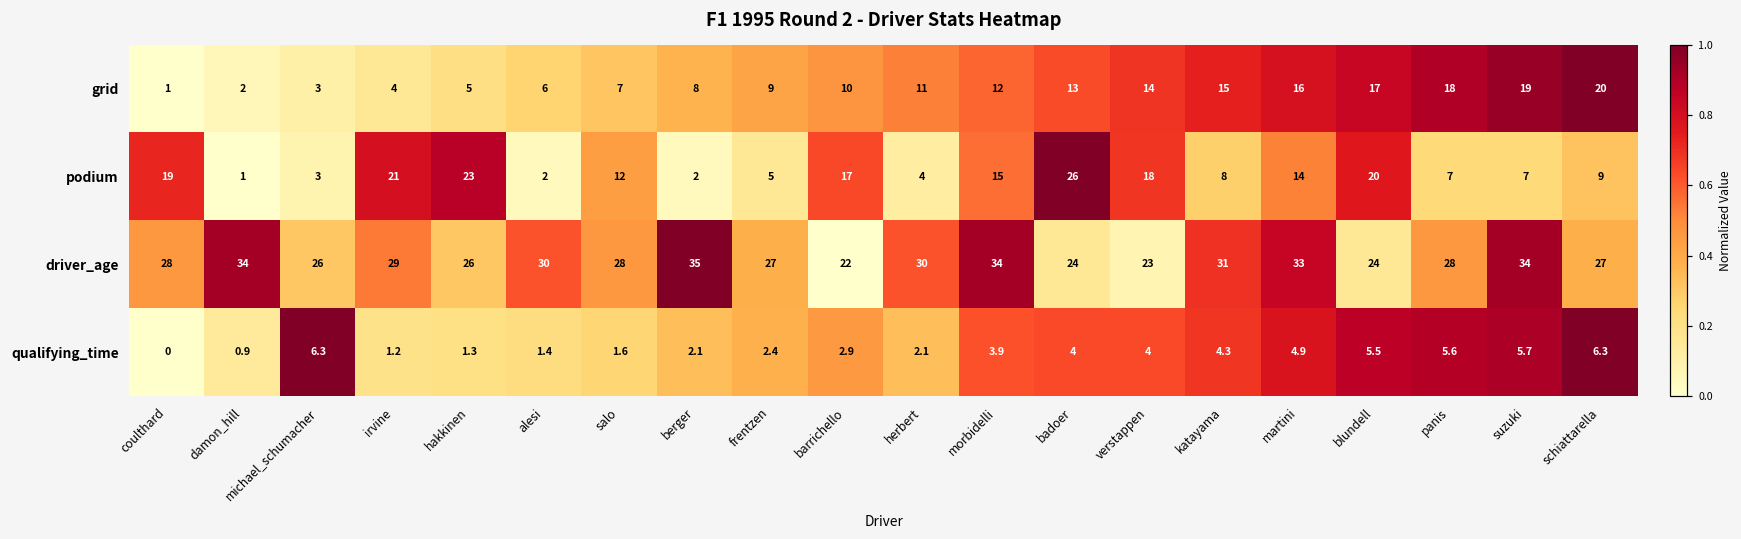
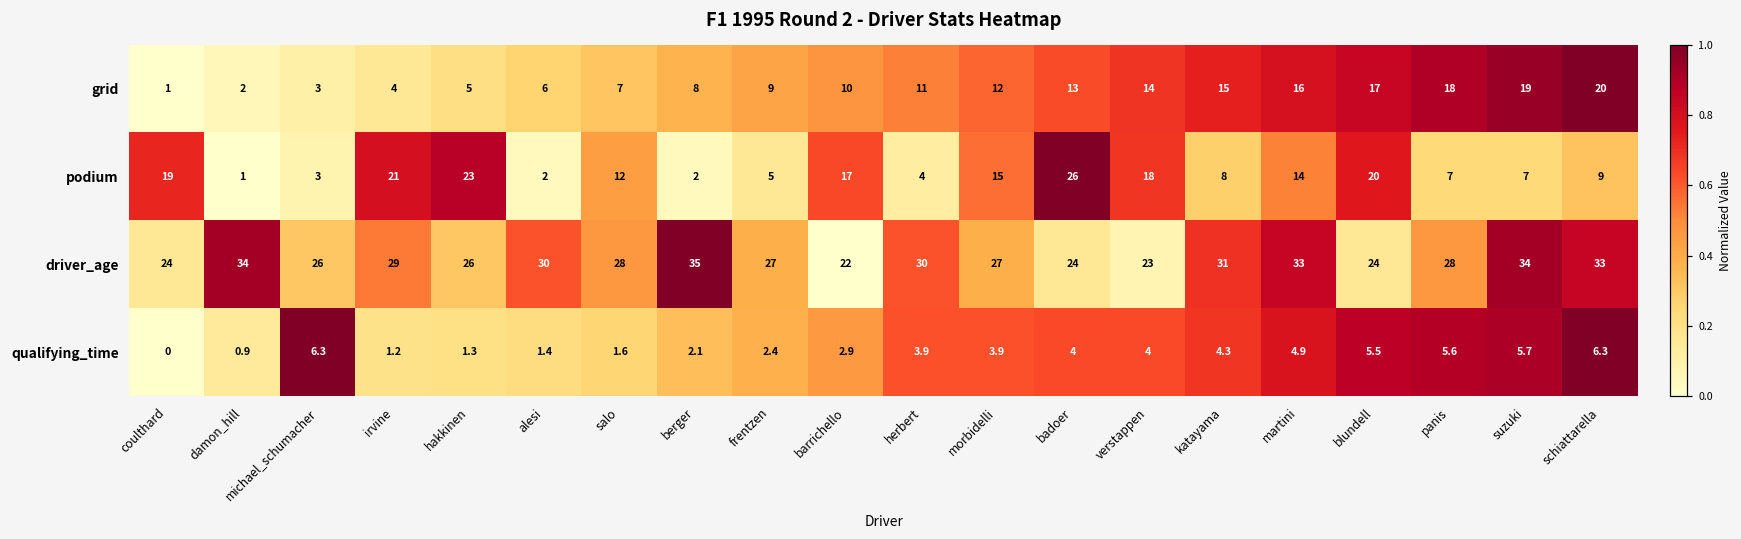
driver_age, coulthard: 28 -> 24
driver_age, morbidelli: 34 -> 27
driver_age, schiattarella: 27 -> 33
qualifying_time, herbert: 2.1 -> 3.9
